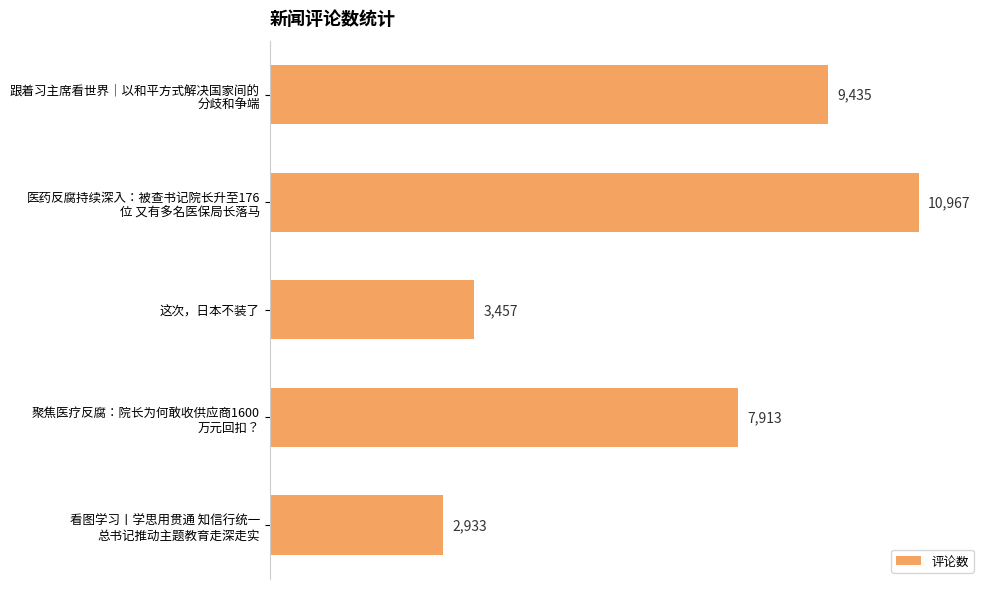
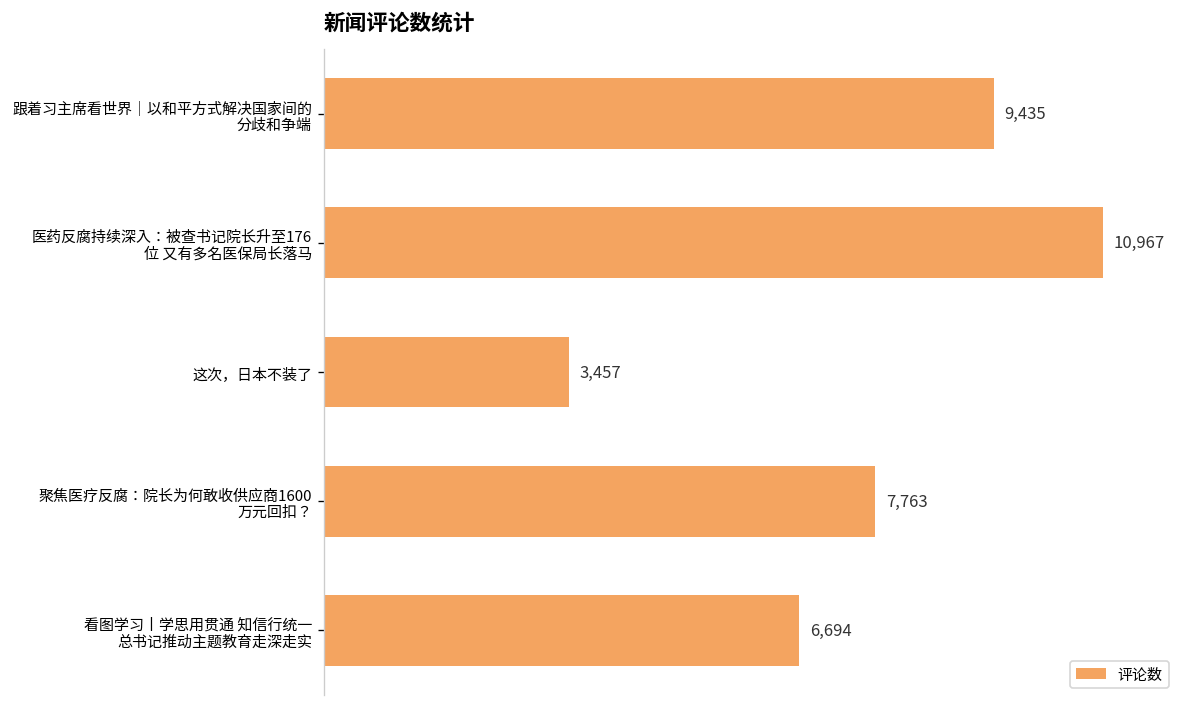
聚焦医疗反腐：院长为何敢收供应商1600 万元回扣？: 7,913 -> 7,763
看图学习丨学思用贯通 知信行统一 总书记推动主题教育走深走实: 2,933 -> 6,694
